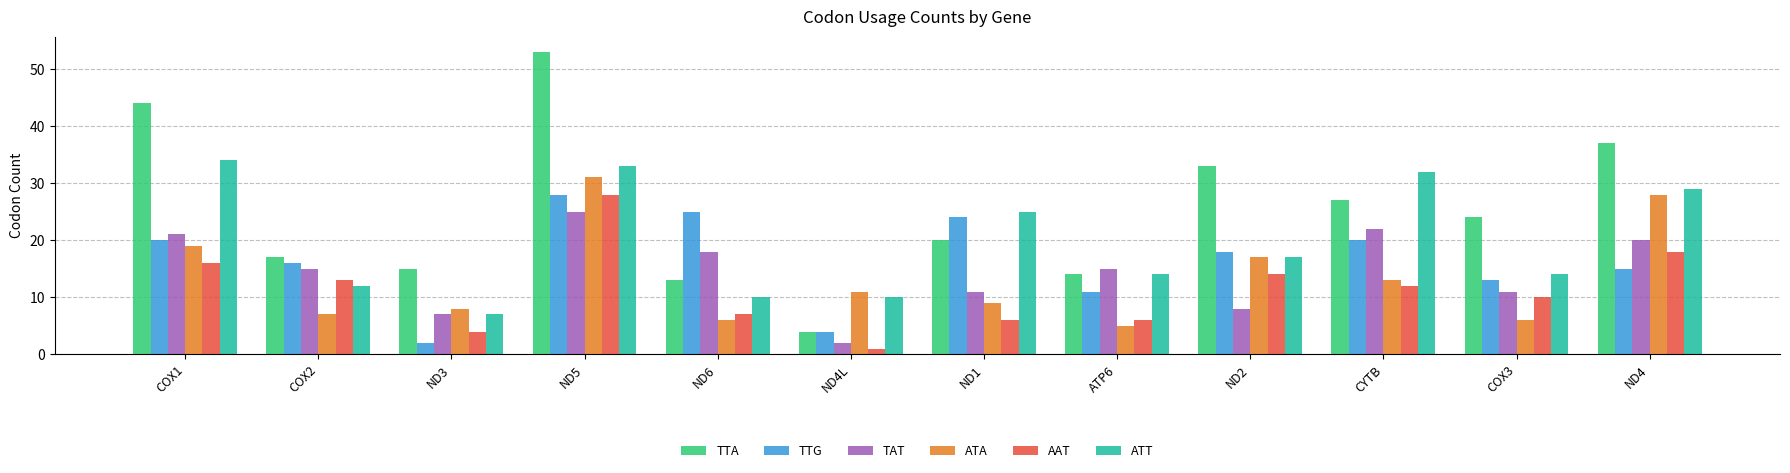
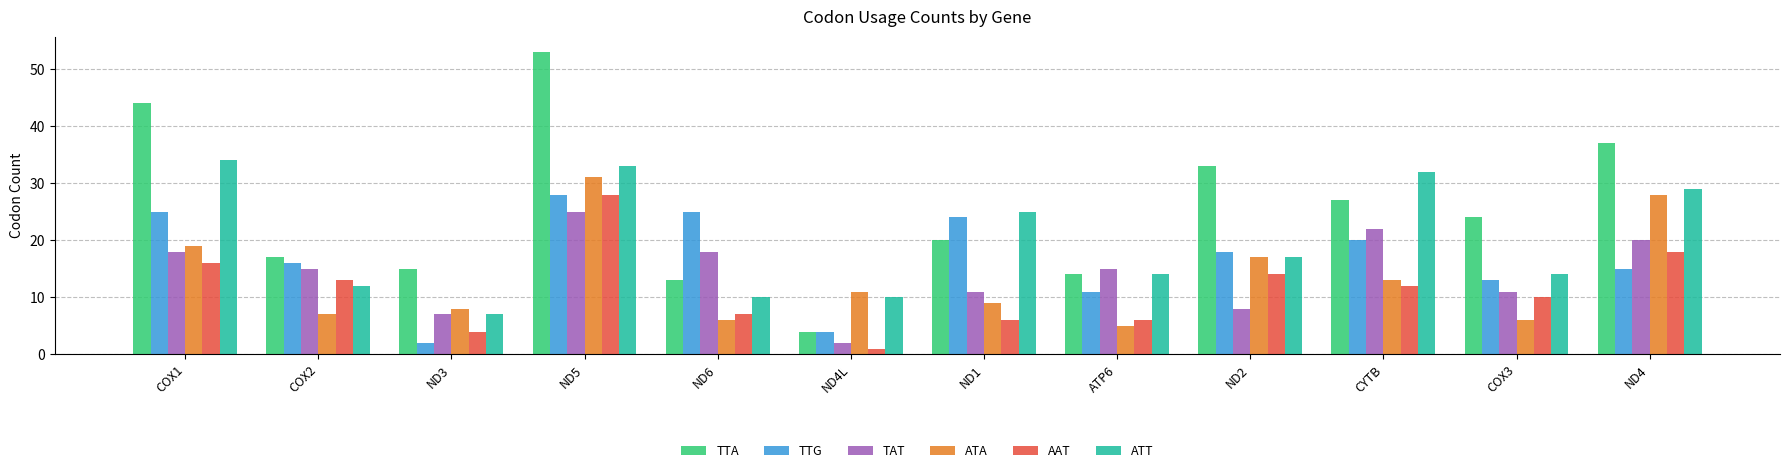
TTG, COX1: 20 -> 25
TAT, COX1: 21 -> 18
